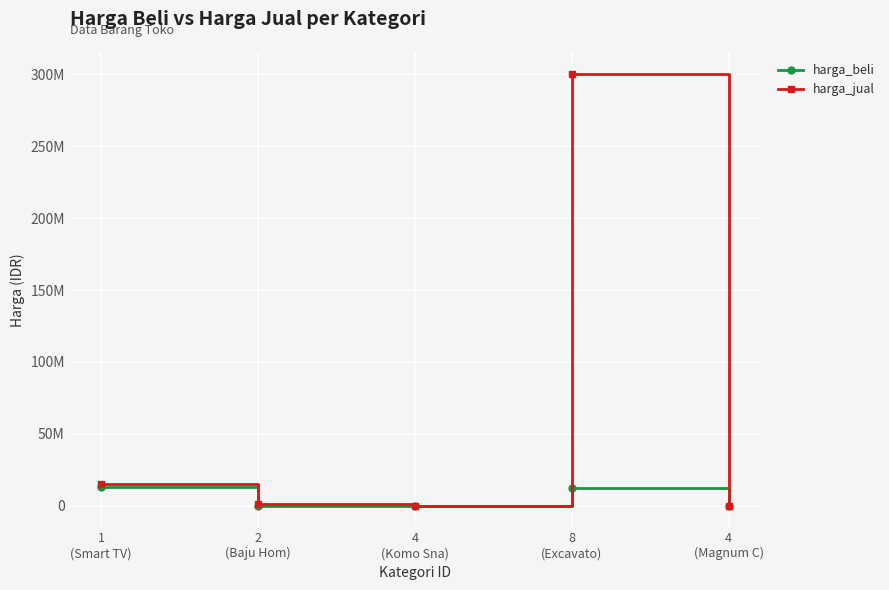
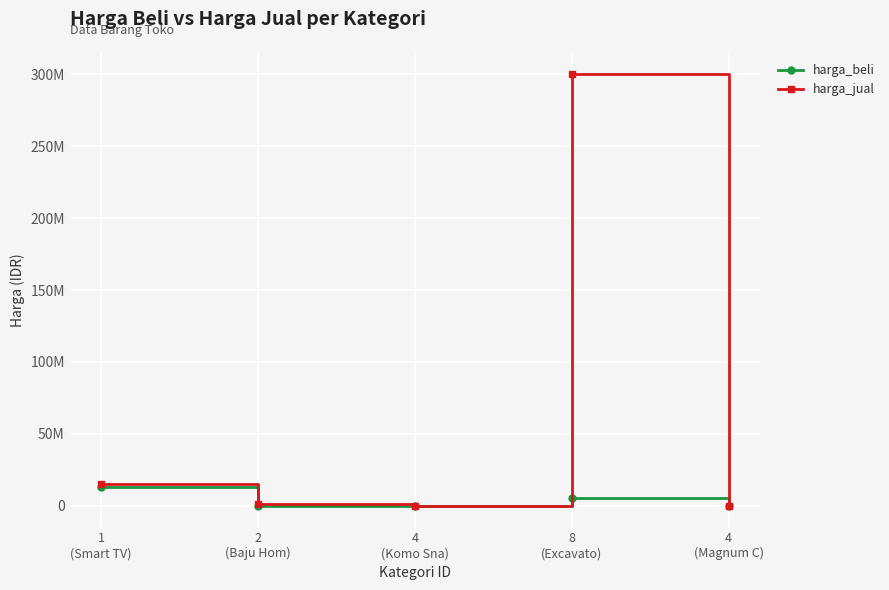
harga_beli, 8 (Excavato): 12000000 -> 5000000
